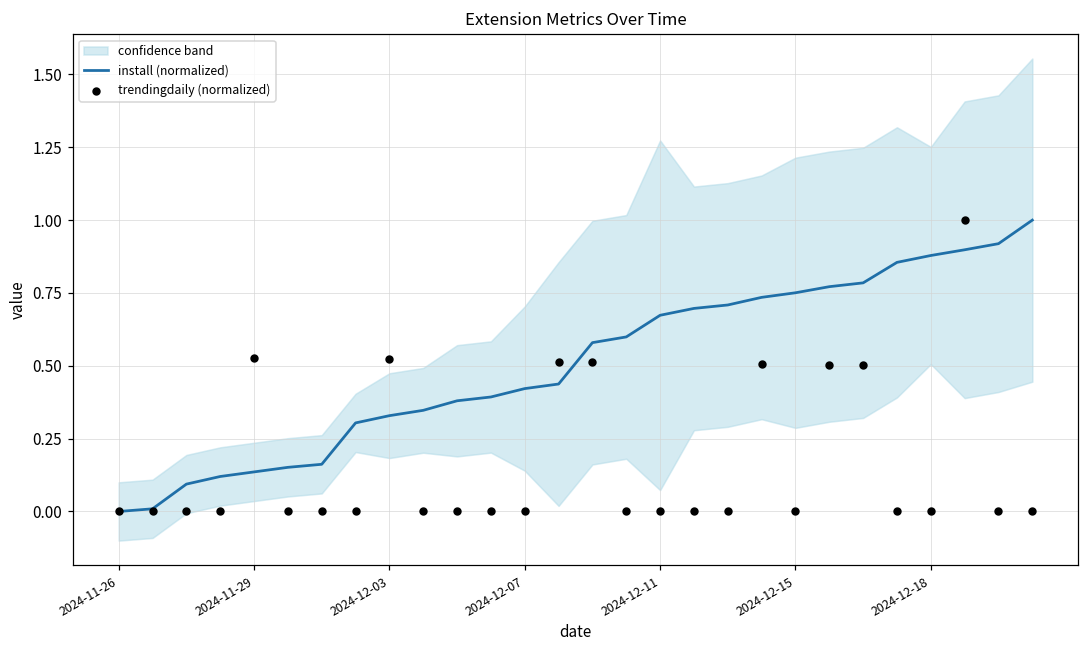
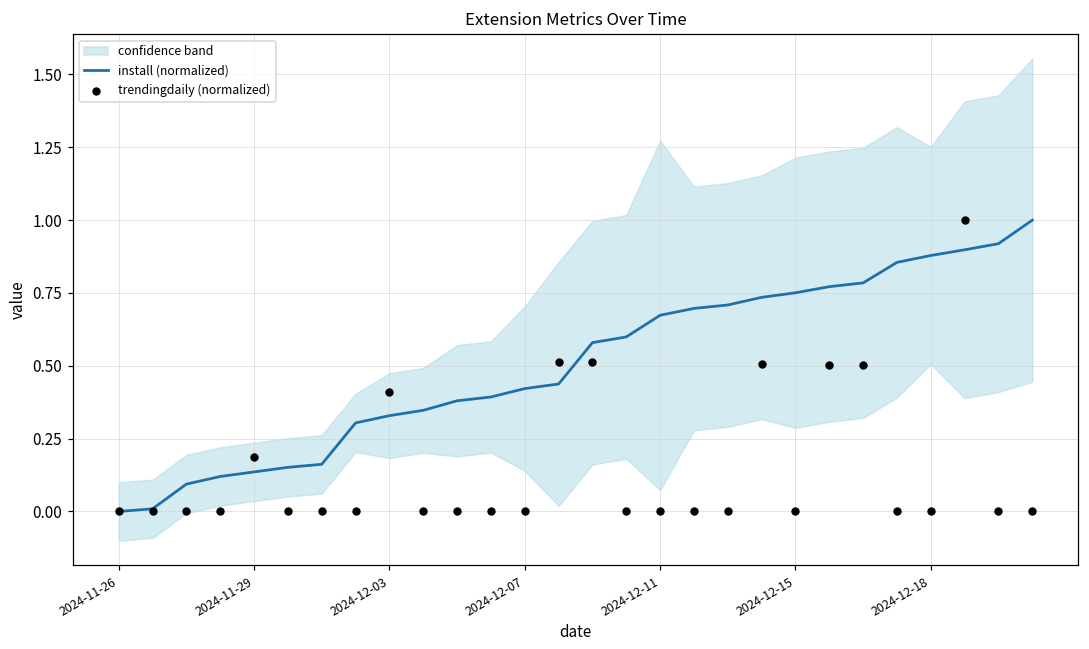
trendingdaily (normalized), 2024-11-29: 0.53 -> 0.19
trendingdaily (normalized), 2024-12-03: 0.52 -> 0.41
